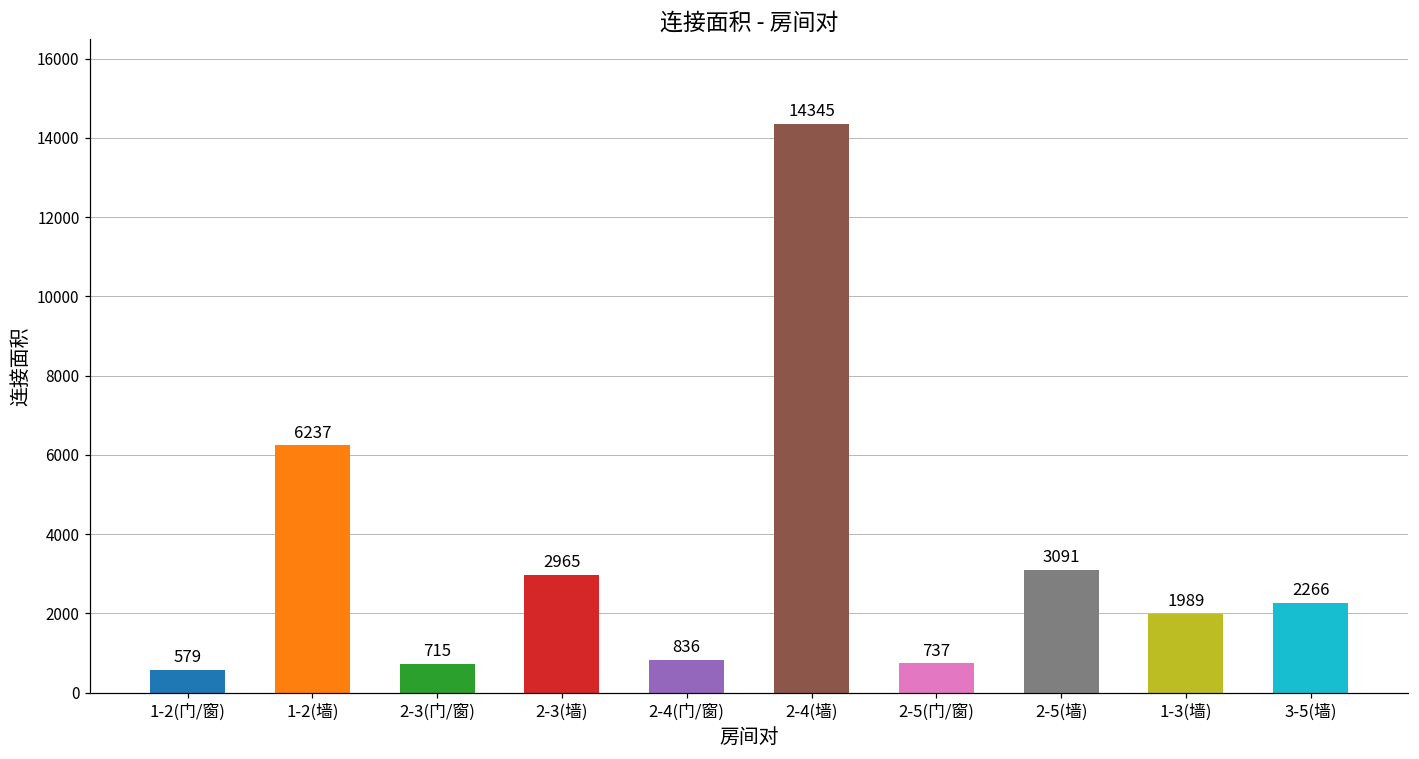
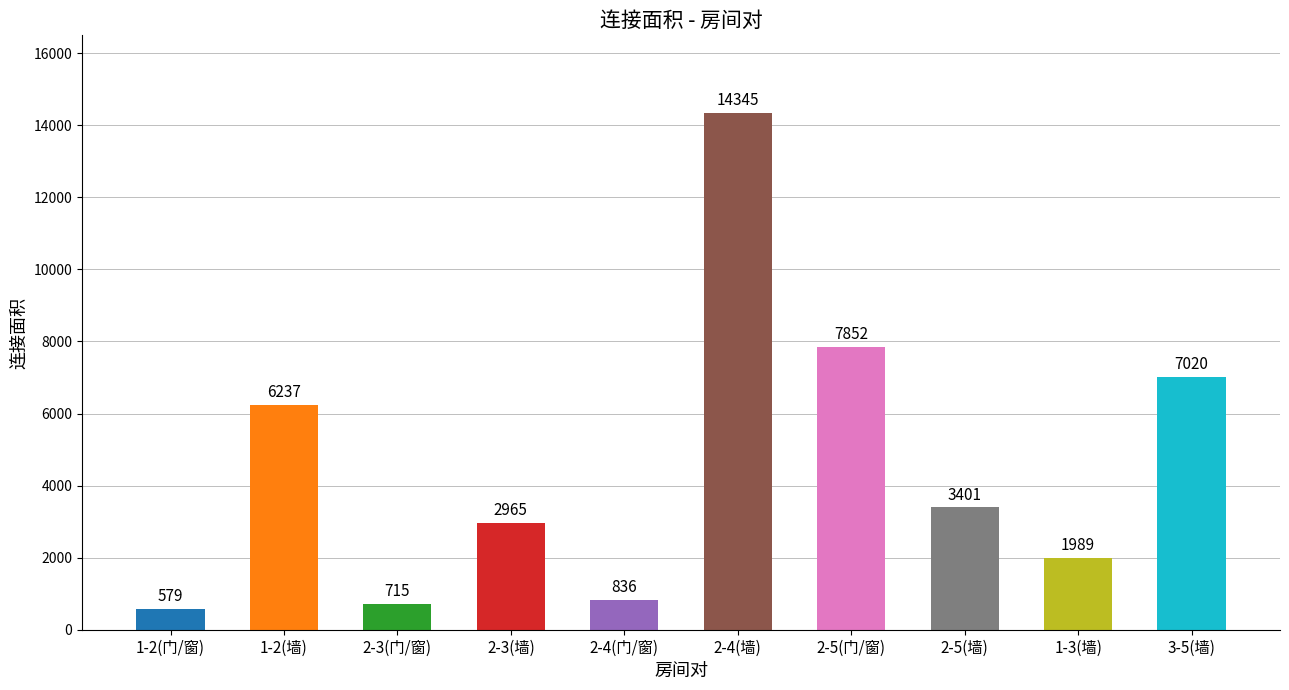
2-5(门/窗): 737 -> 7852
2-5(墙): 3091 -> 3401
3-5(墙): 2266 -> 7020
